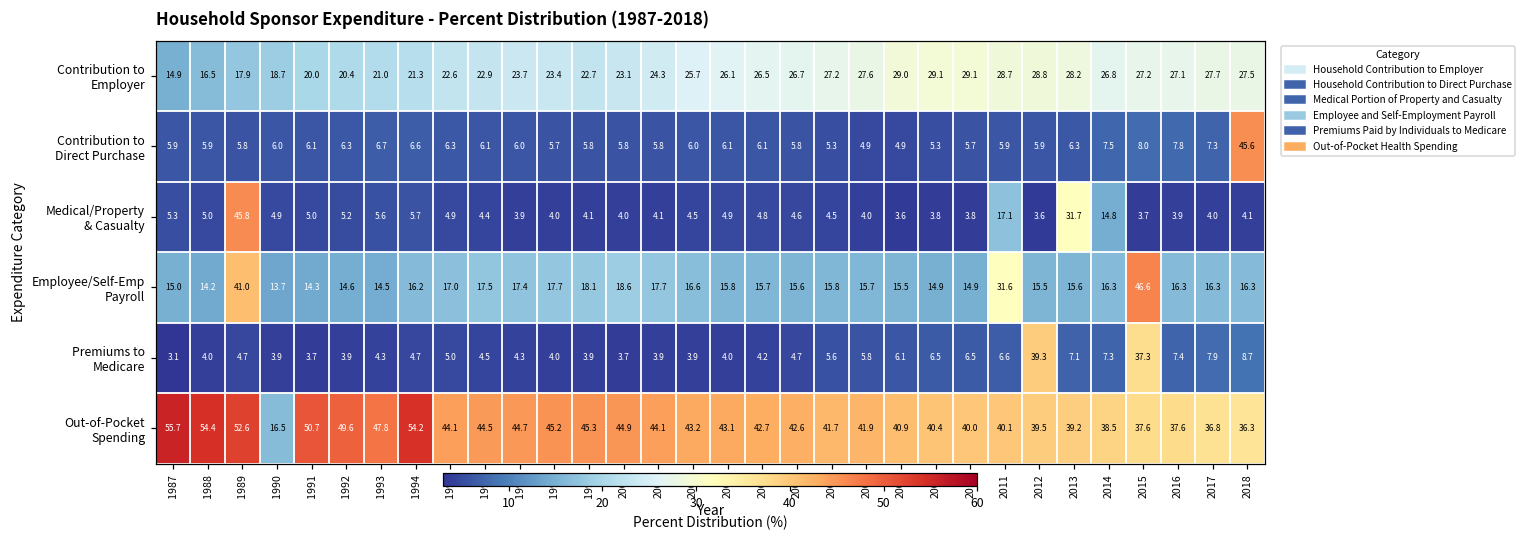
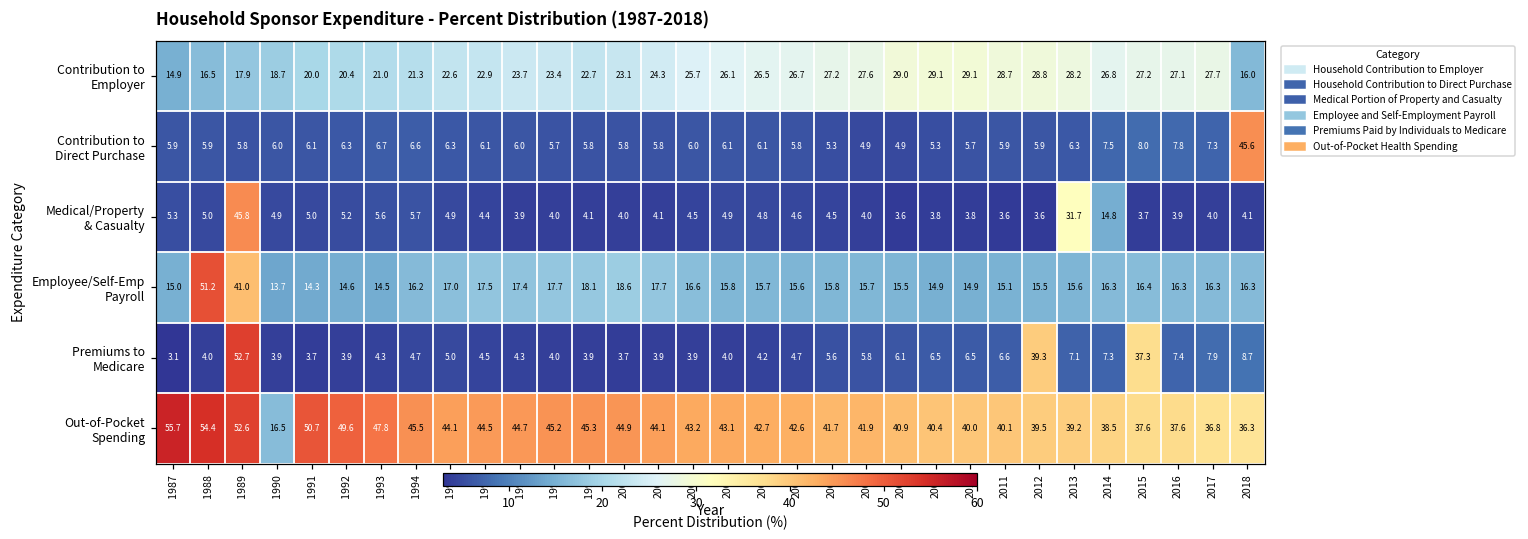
Contribution to Employer, 2018: 27.5 -> 16.0
Medical/Property & Casualty, 2011: 17.1 -> 3.6
Employee/Self-Emp Payroll, 1988: 14.2 -> 51.2
Employee/Self-Emp Payroll, 2011: 31.6 -> 15.1
Employee/Self-Emp Payroll, 2015: 46.6 -> 16.4
Premiums to Medicare, 1989: 4.7 -> 52.7
Out-of-Pocket Spending, 1994: 54.2 -> 45.5
